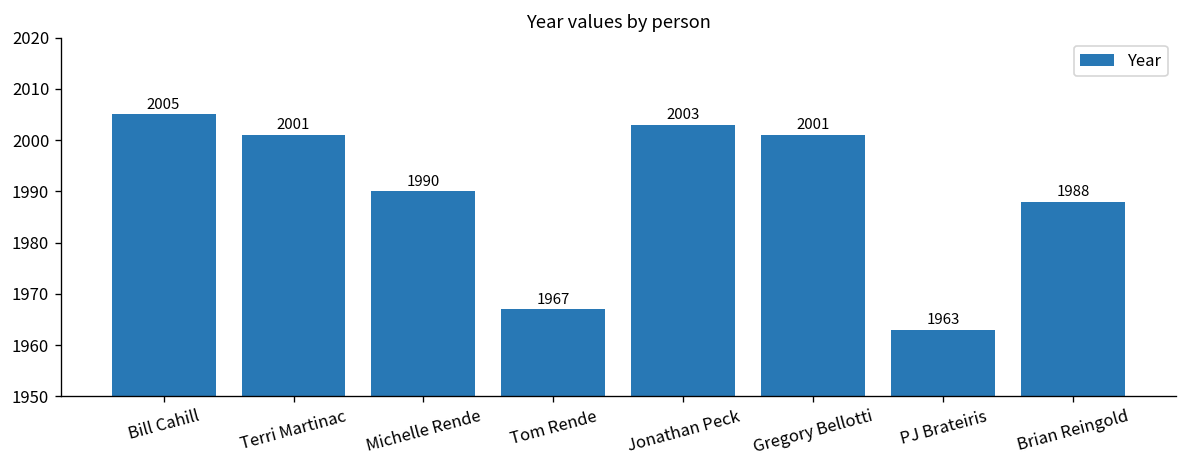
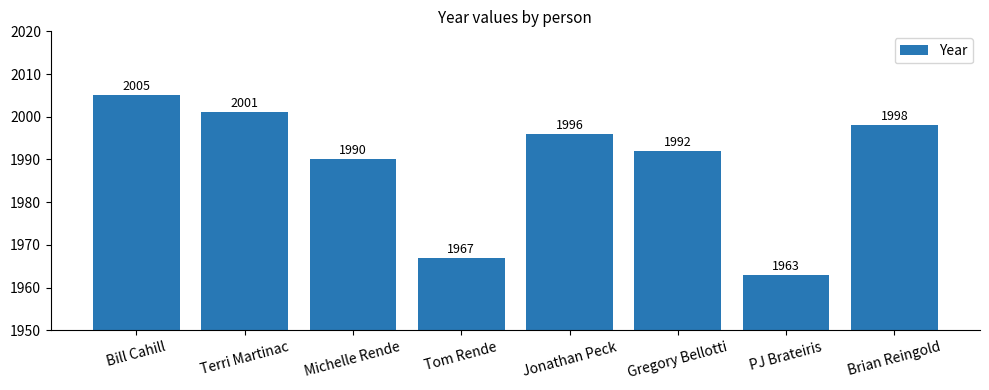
Jonathan Peck: 2003 -> 1996
Gregory Bellotti: 2001 -> 1992
Brian Reingold: 1988 -> 1998
